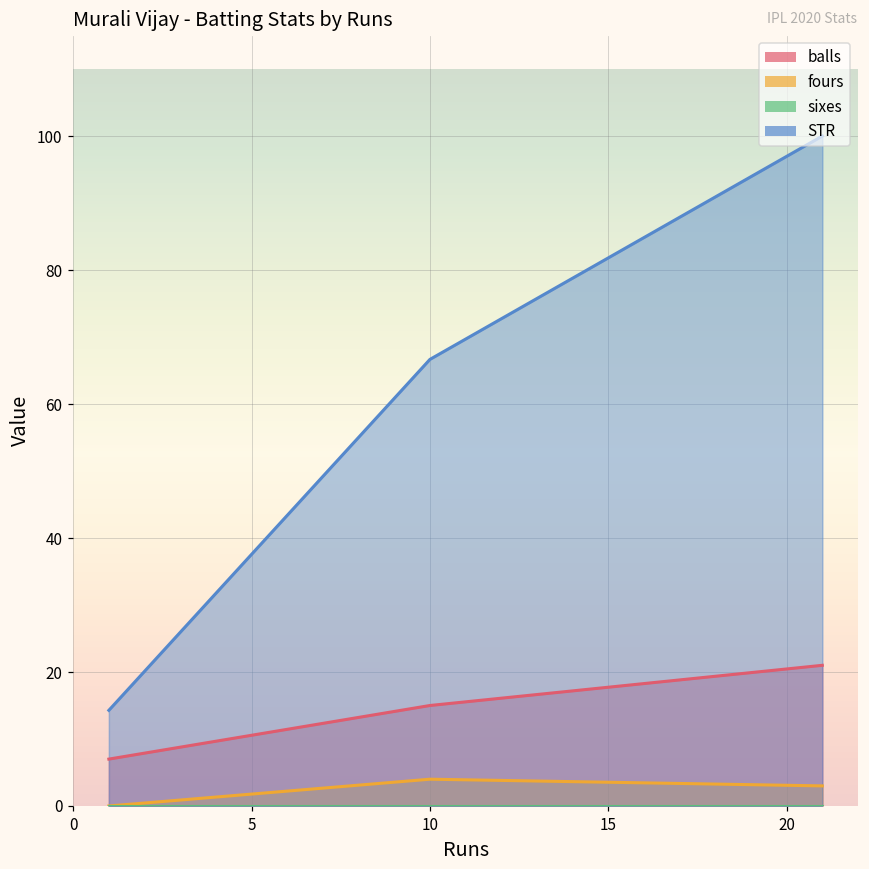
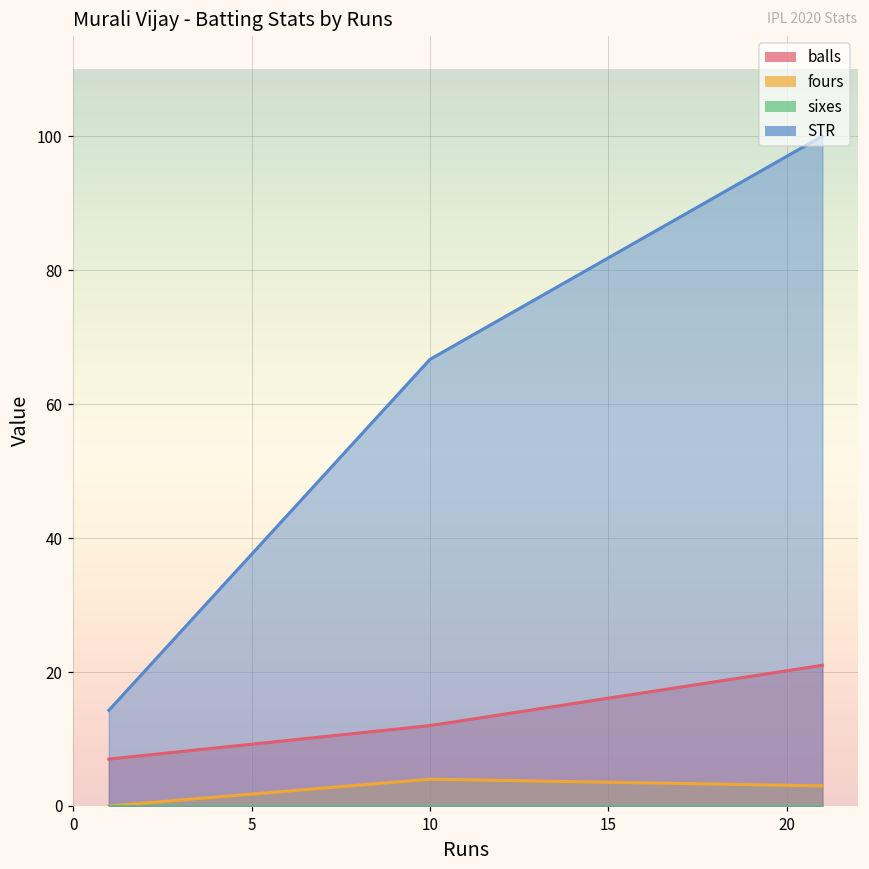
balls, 10: 15 -> 12
